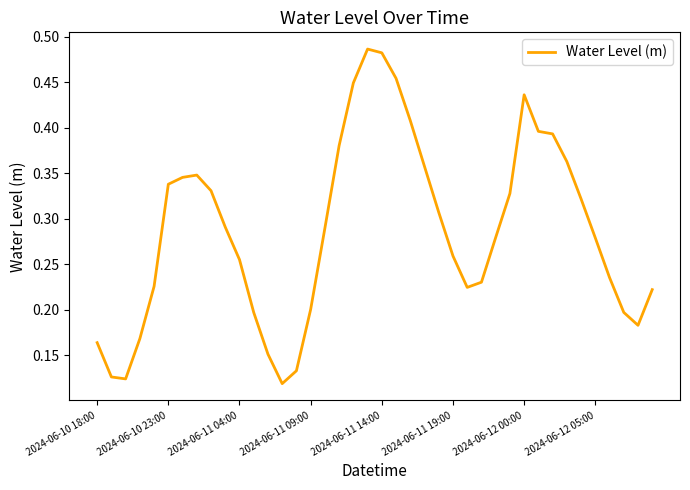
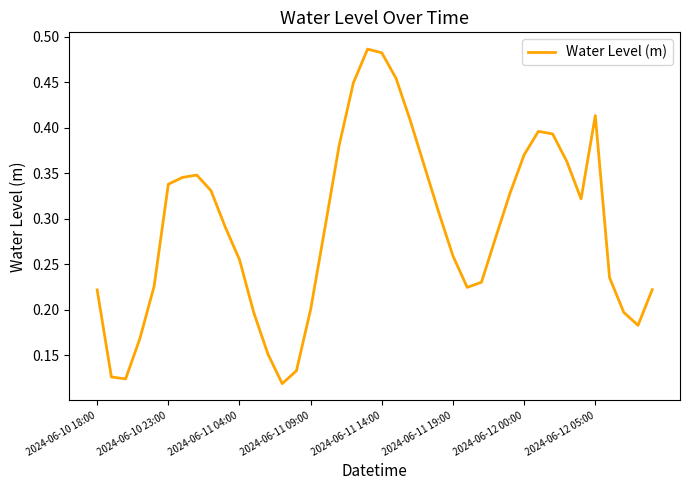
2024-06-10 18:00: 0.16 -> 0.22
2024-06-12 00:00: 0.44 -> 0.37
2024-06-12 05:00: 0.28 -> 0.41
